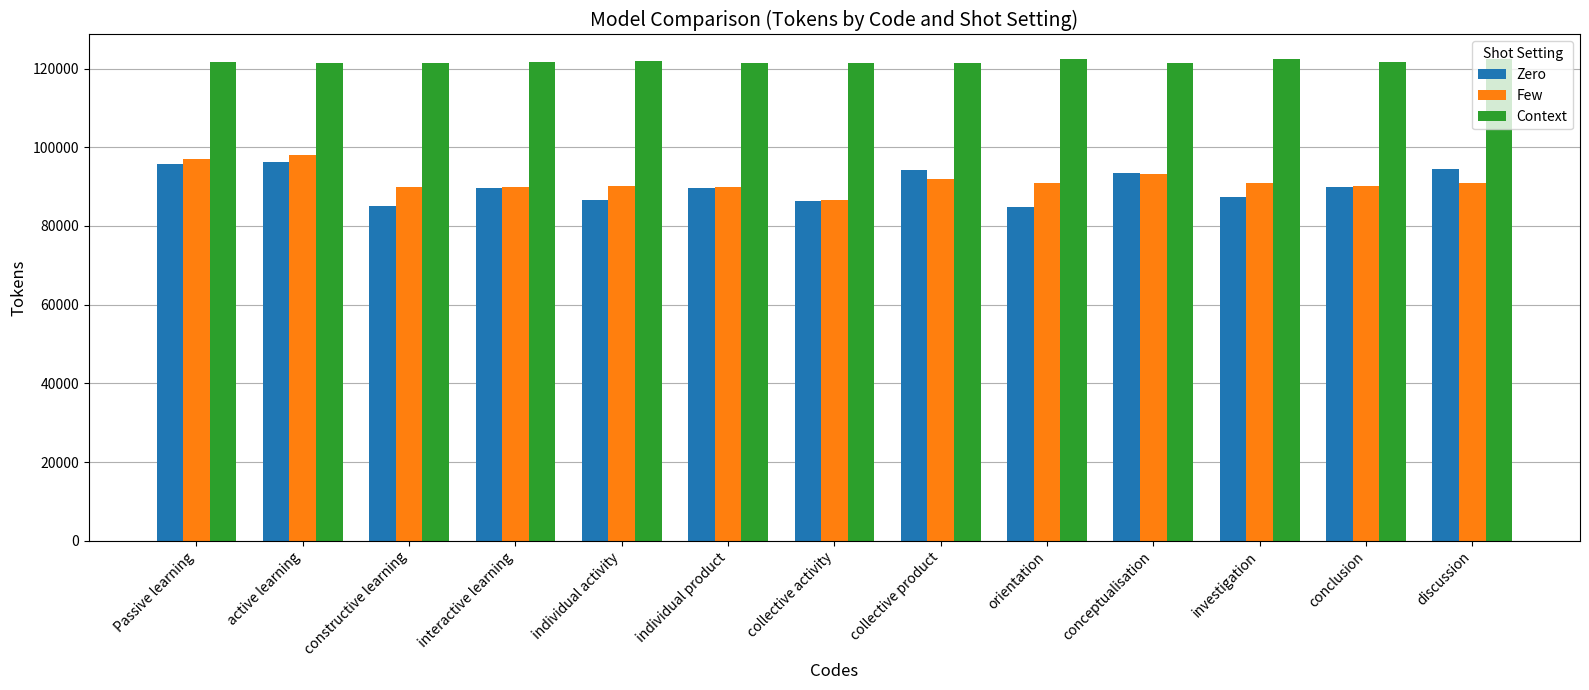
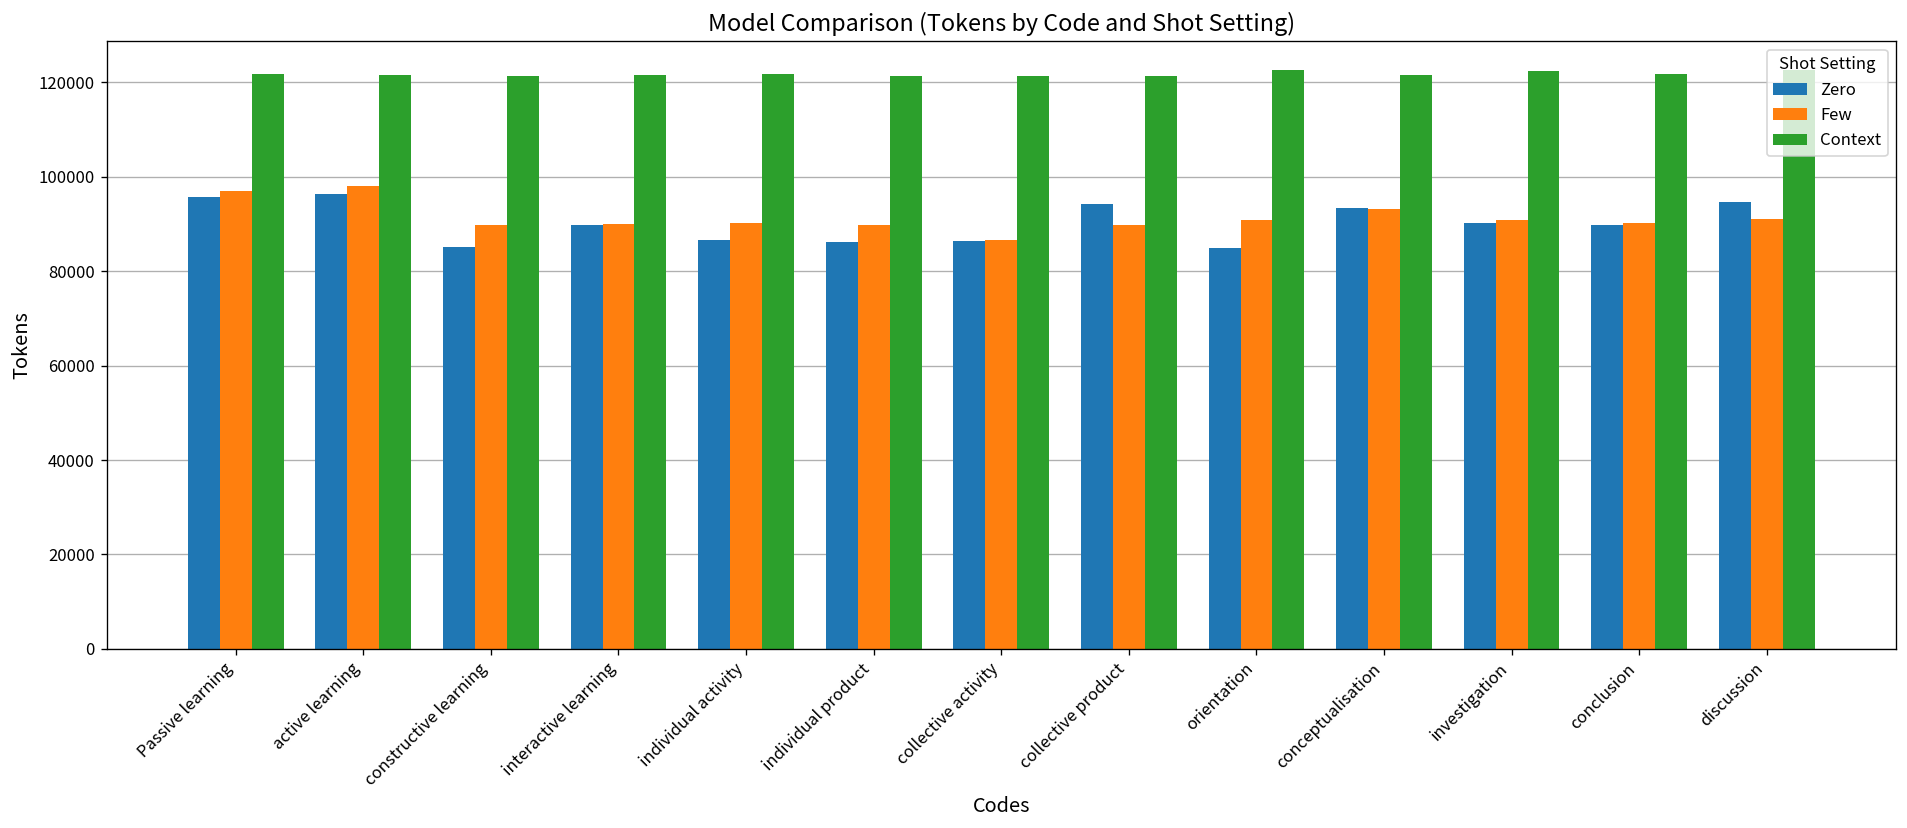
Zero, individual product: 90000 -> 86000
Few, collective product: 92000 -> 90000
Zero, investigation: 87000 -> 90000
